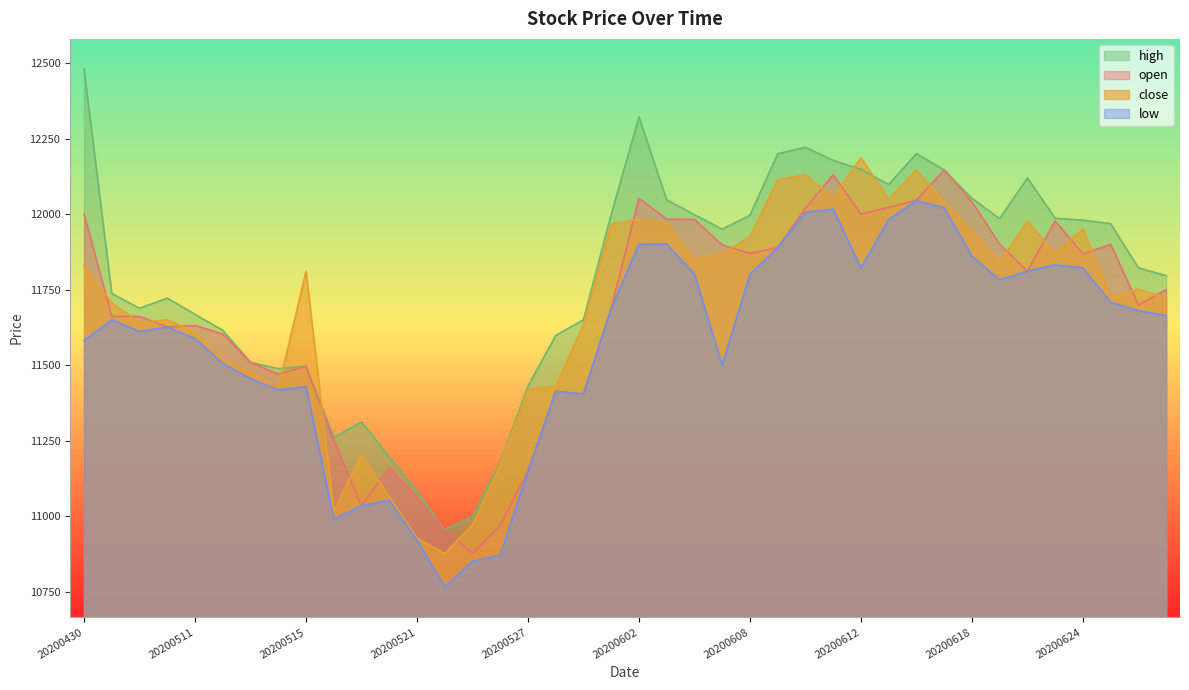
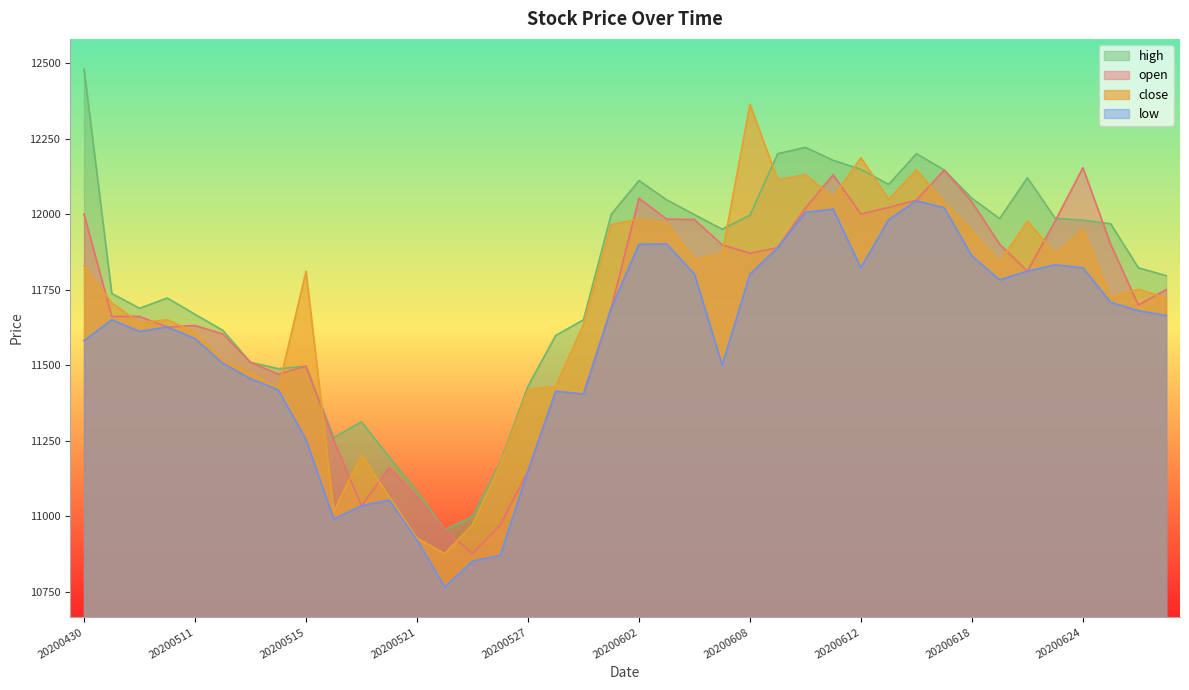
low, 20200515: 11430 -> 11250
high, 20200602: 12320 -> 12110
close, 20200608: 11920 -> 12360
open, 20200624: 11870 -> 12150
